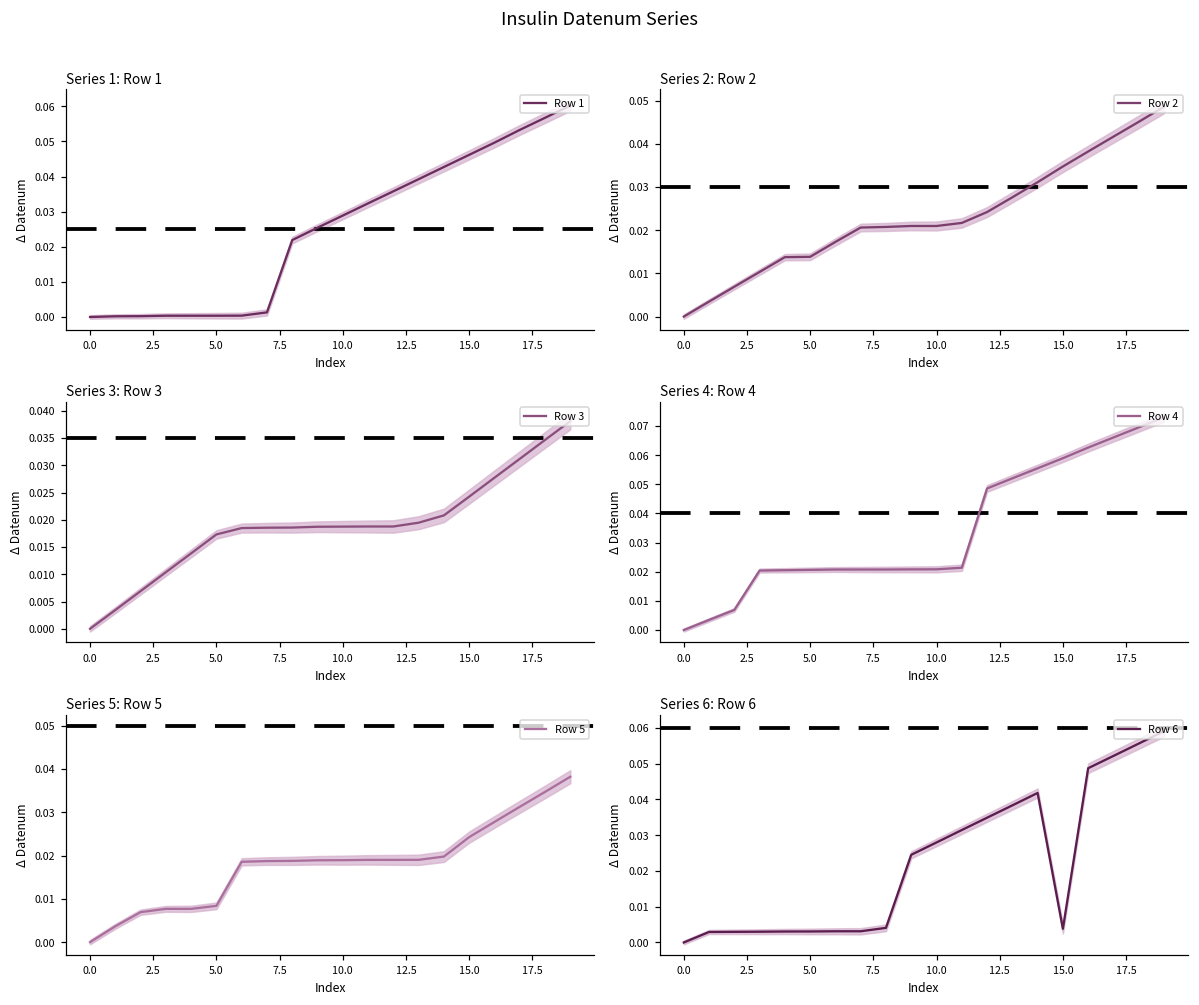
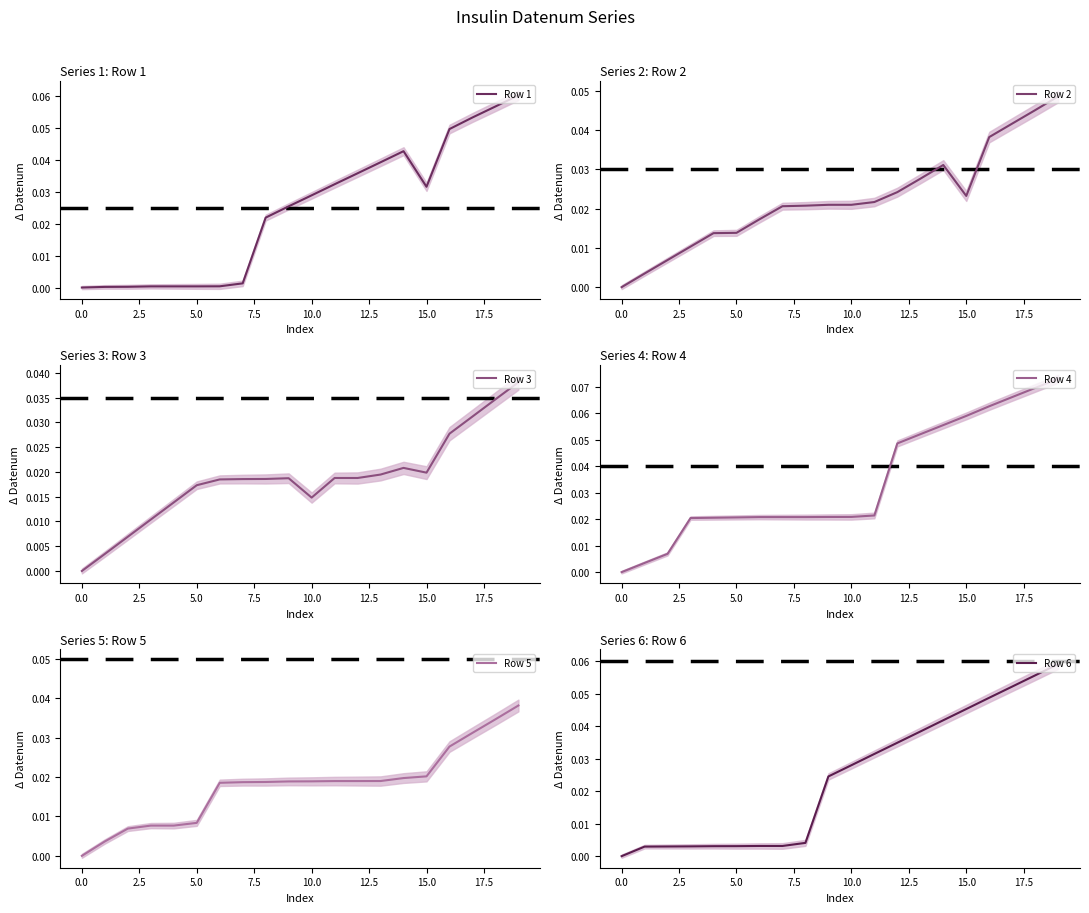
Series 1: Row 1, Row 1, 15.0: 0.046 -> 0.032
Series 2: Row 2, Row 2, 15.0: 0.035 -> 0.023
Series 3: Row 3, Row 3, 10.0: 0.019 -> 0.015
Series 3: Row 3, Row 3, 15.0: 0.024 -> 0.020
Series 5: Row 5, Row 5, 15.0: 0.024 -> 0.020
Series 6: Row 6, Row 6, 15.0: 0.004 -> 0.045
